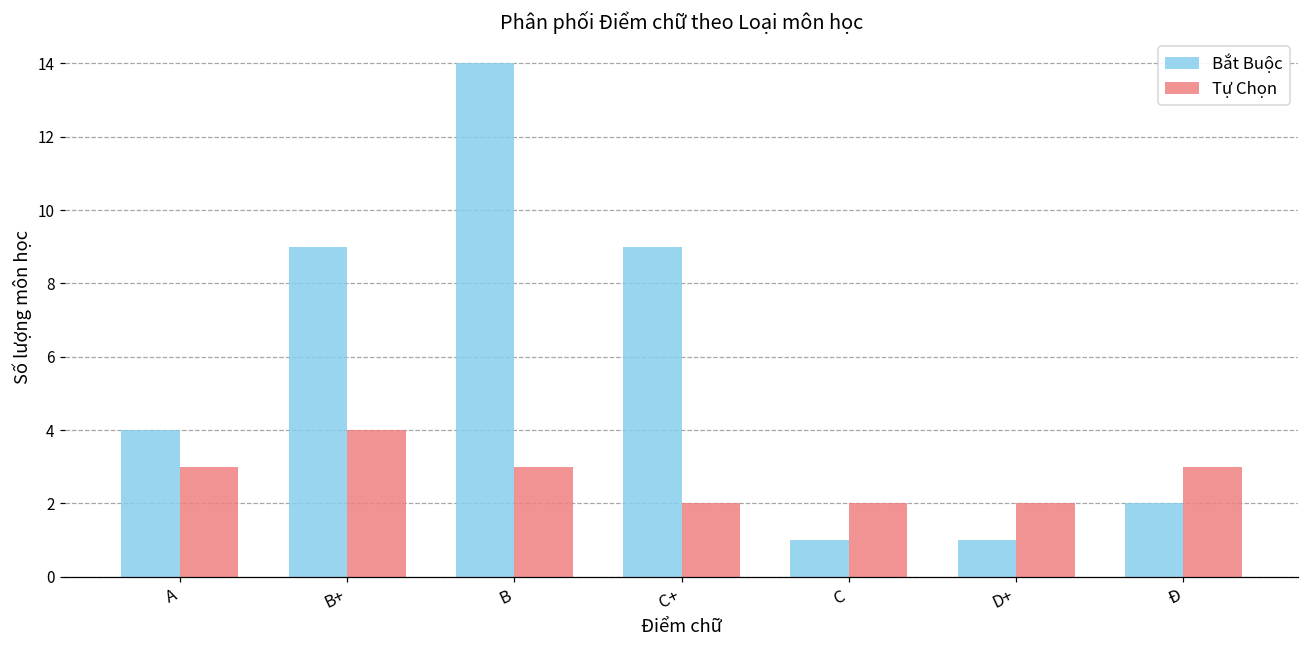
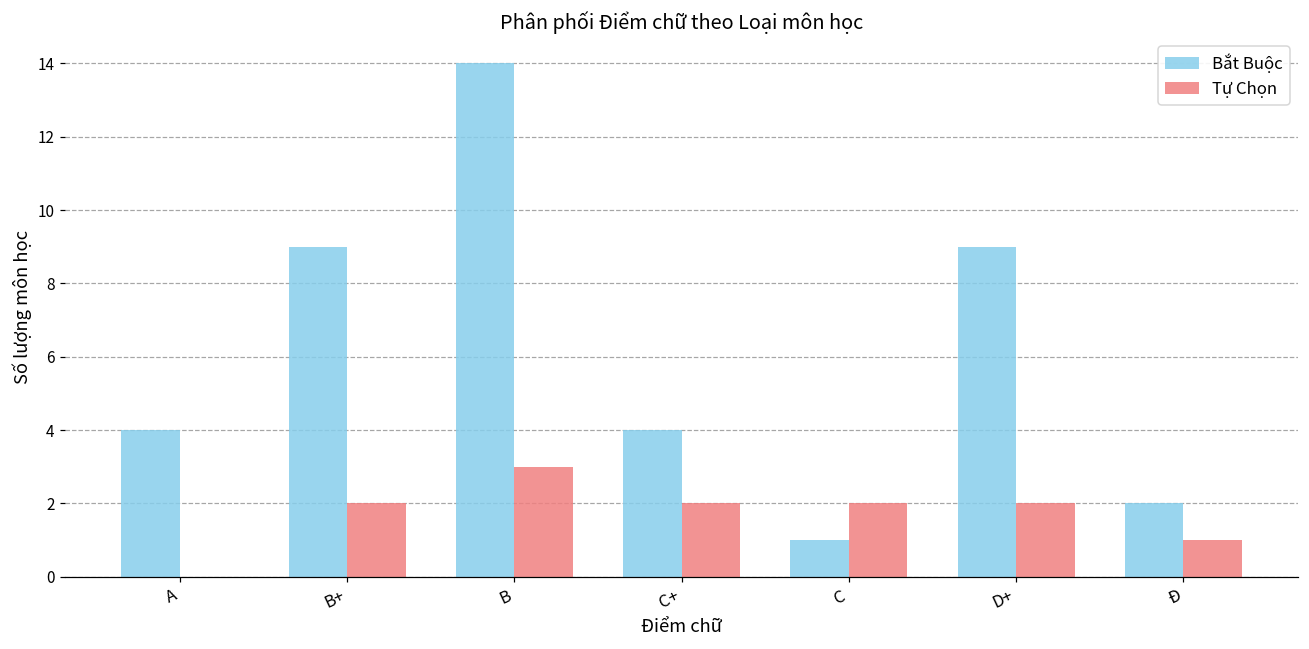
Tự Chọn, A: 3 -> 0
Tự Chọn, B+: 4 -> 2
Bắt Buộc, C+: 9 -> 4
Bắt Buộc, D+: 1 -> 9
Tự Chọn, Ð: 3 -> 1
